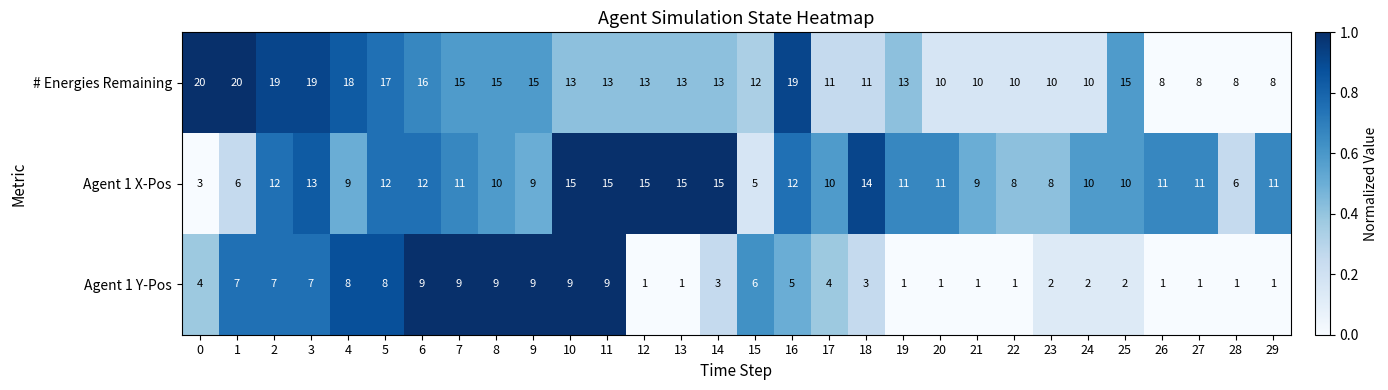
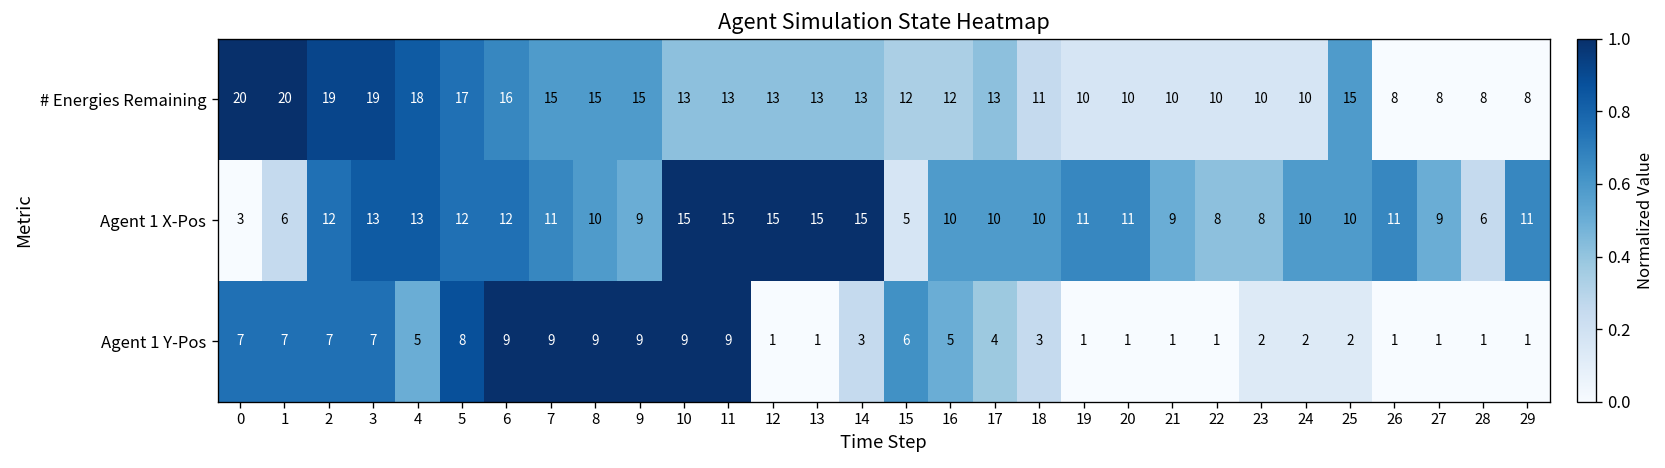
# Energies Remaining, 16: 19 -> 12
# Energies Remaining, 17: 11 -> 13
# Energies Remaining, 19: 13 -> 10
Agent 1 X-Pos, 4: 9 -> 13
Agent 1 X-Pos, 16: 12 -> 10
Agent 1 X-Pos, 18: 14 -> 10
Agent 1 X-Pos, 27: 11 -> 9
Agent 1 Y-Pos, 0: 4 -> 7
Agent 1 Y-Pos, 4: 8 -> 5
